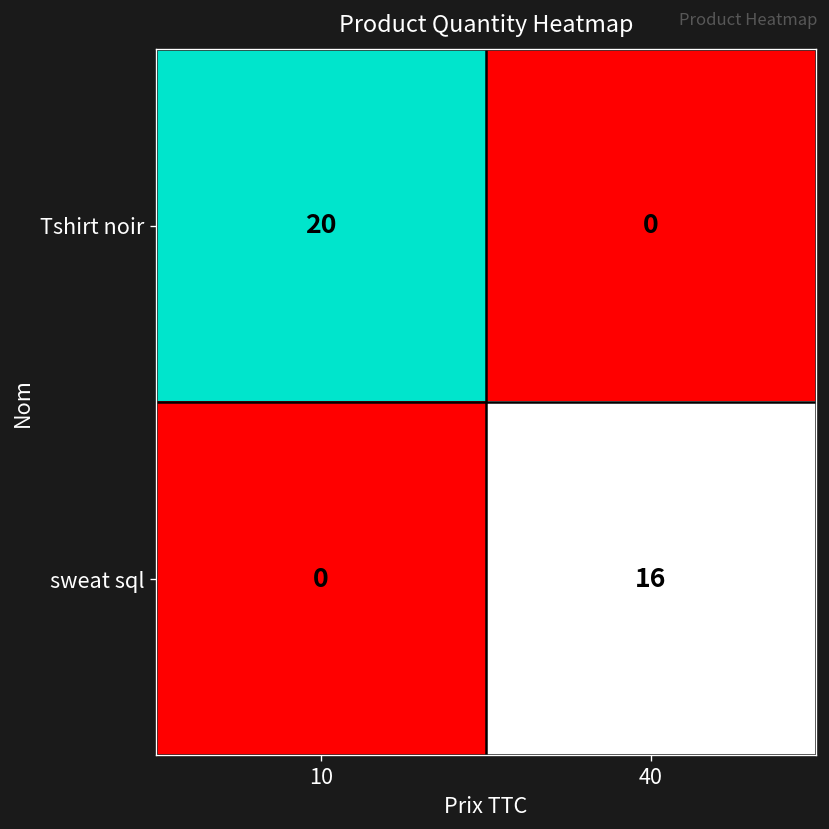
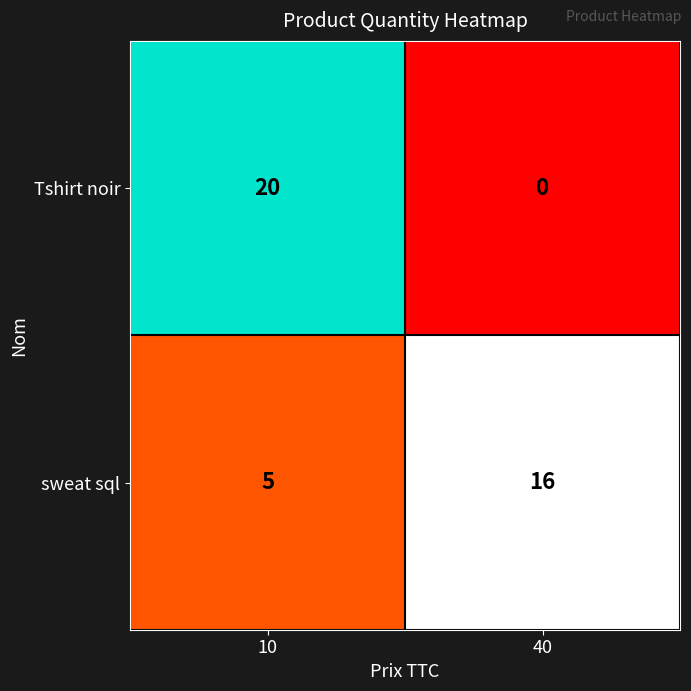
sweat sql, 10: 0 -> 5
